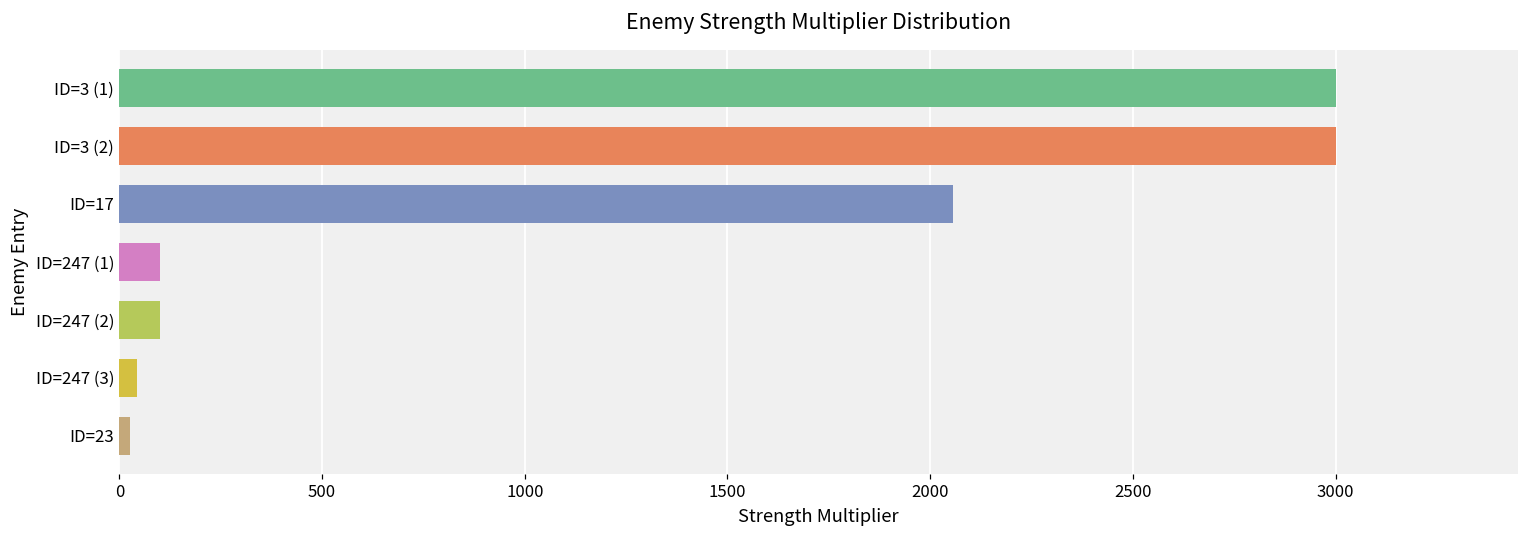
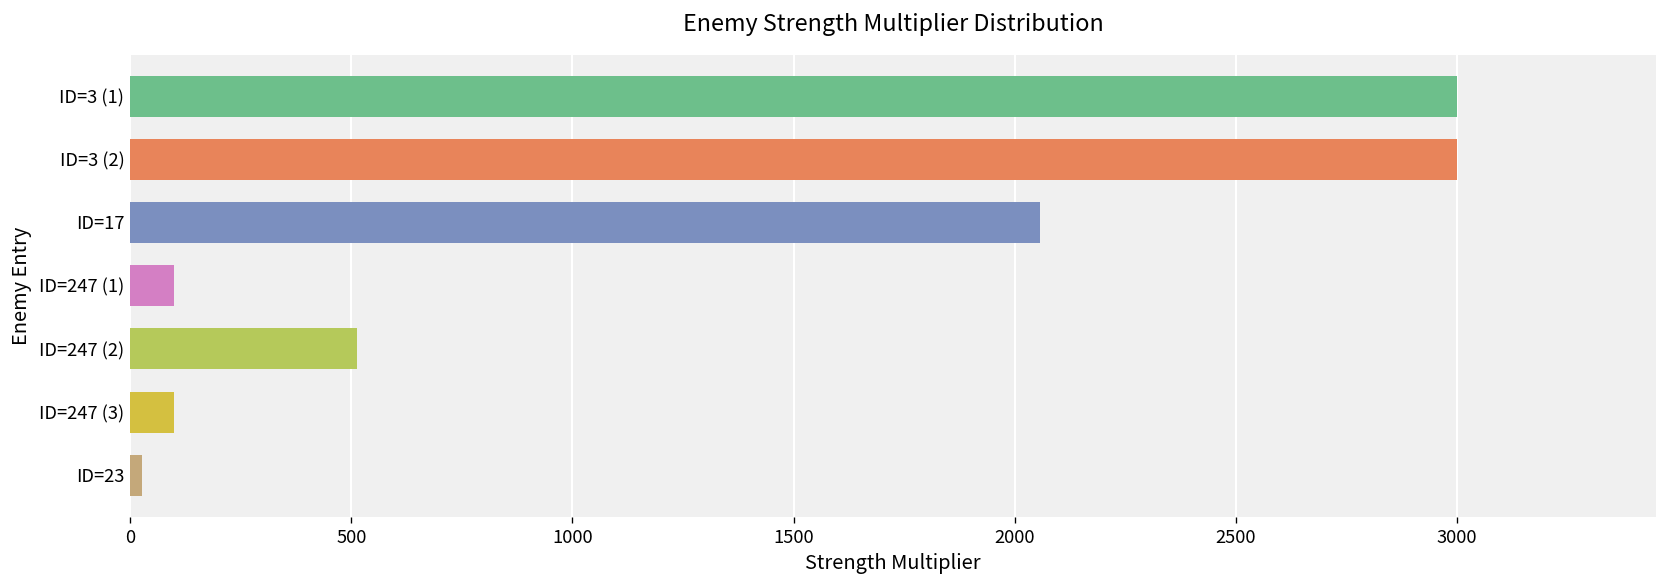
ID=247 (2): 100 -> 510
ID=247 (3): 40 -> 100
